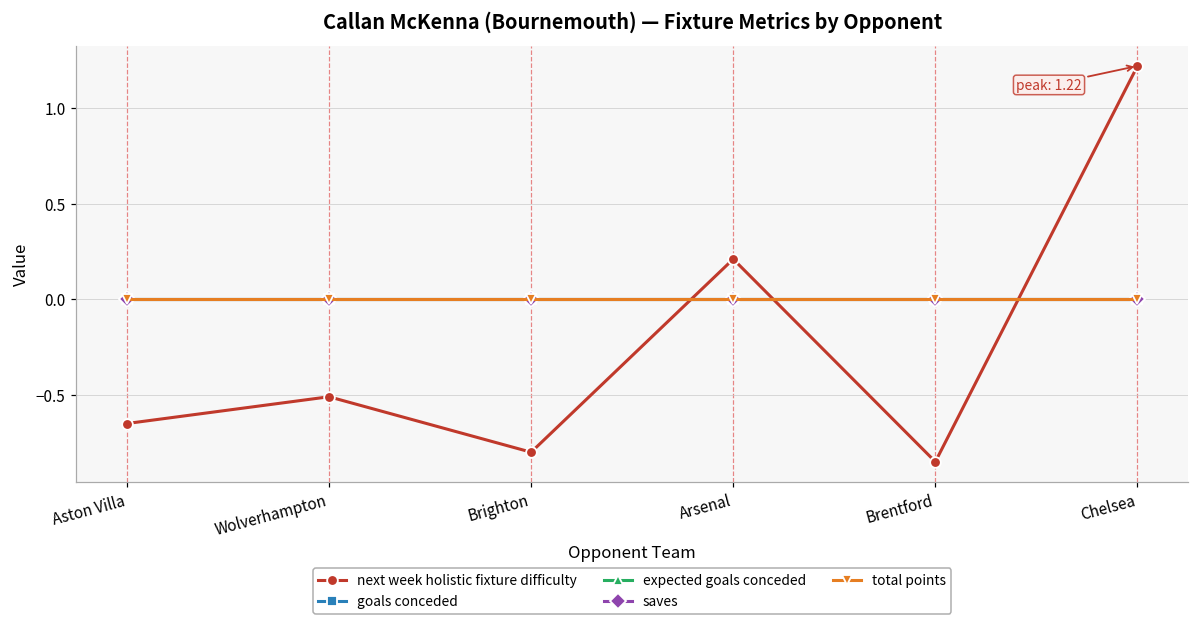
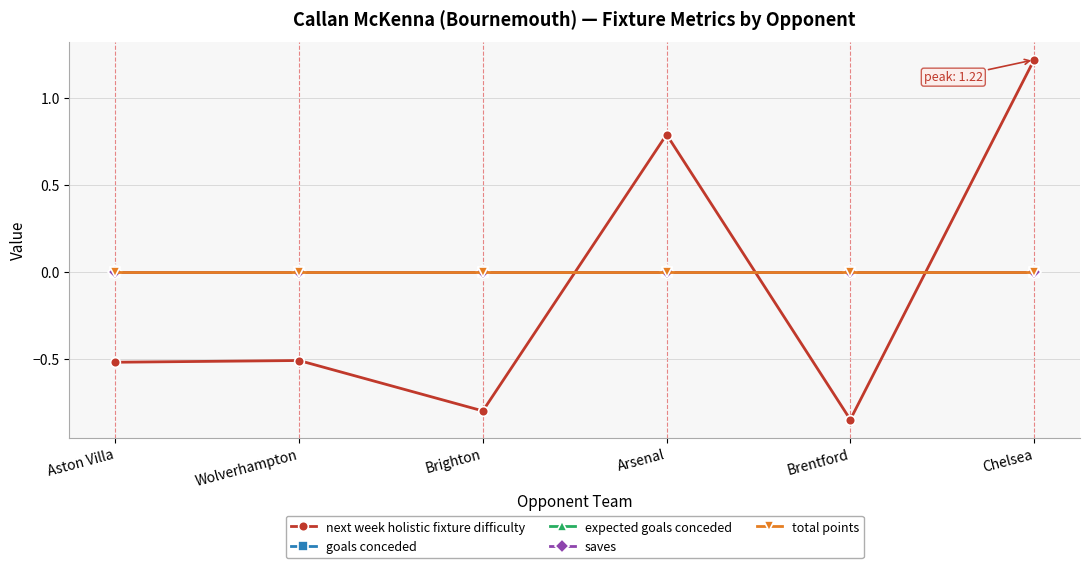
next week holistic fixture difficulty, Aston Villa: -0.65 -> -0.52
next week holistic fixture difficulty, Arsenal: 0.21 -> 0.79
